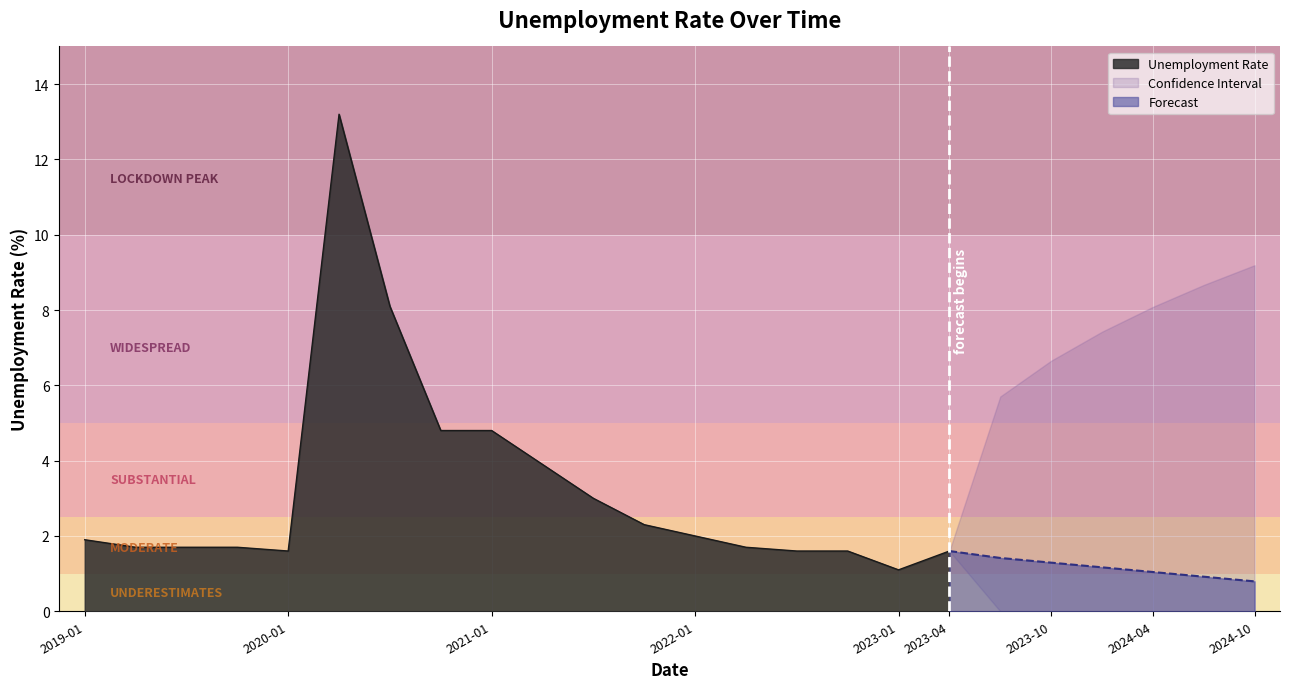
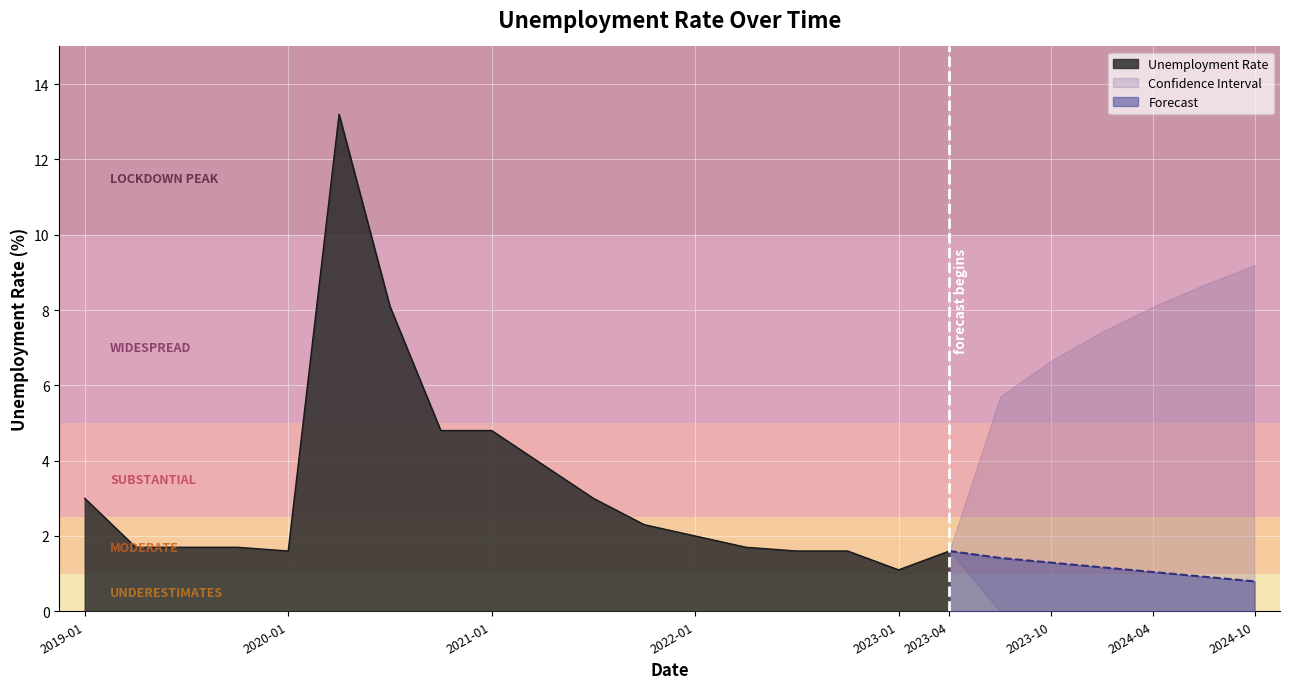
Unemployment Rate, 2019-01: 1.9 -> 3.0
